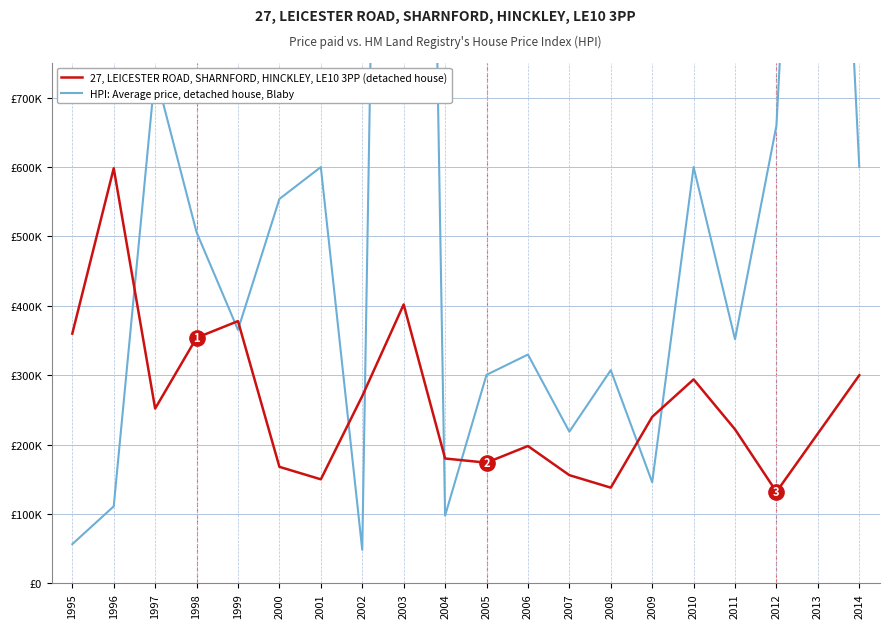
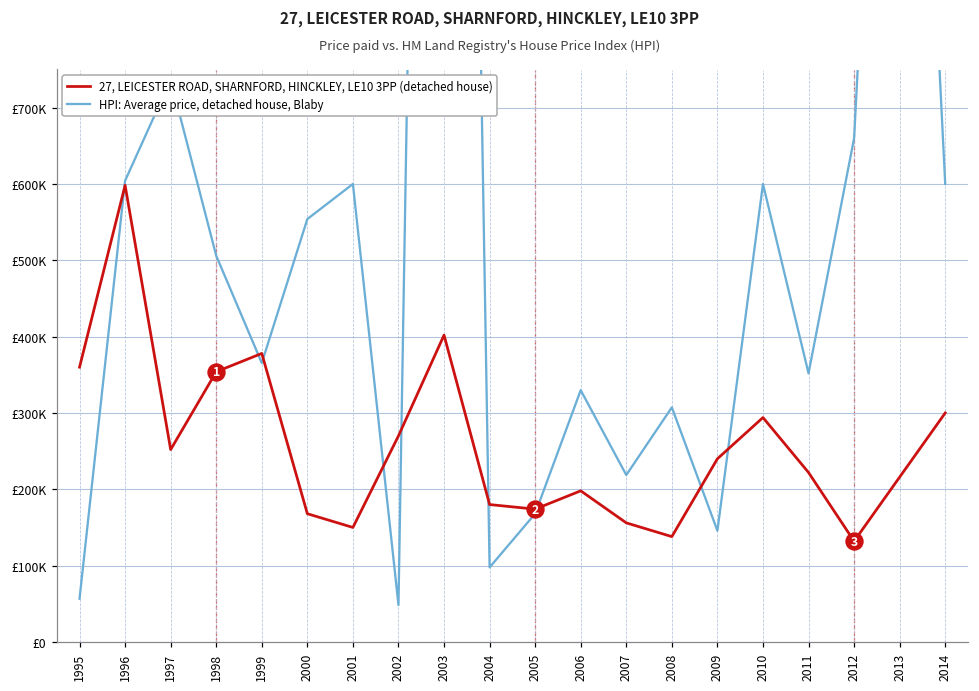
HPI: Average price, detached house, Blaby, 1996: £110000 -> £600000
HPI: Average price, detached house, Blaby, 2005: £300000 -> £170000
